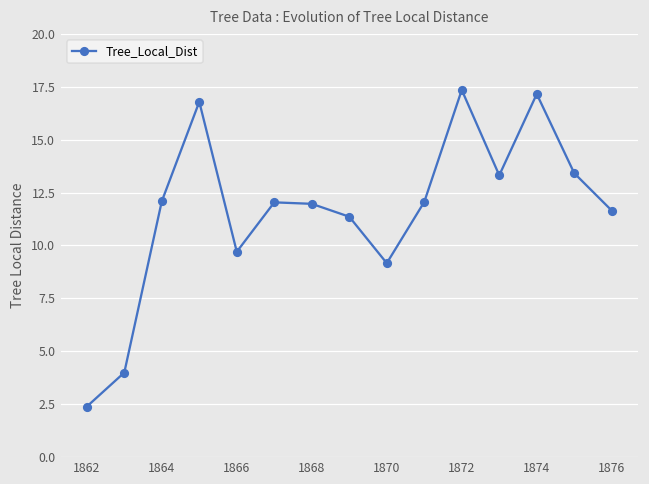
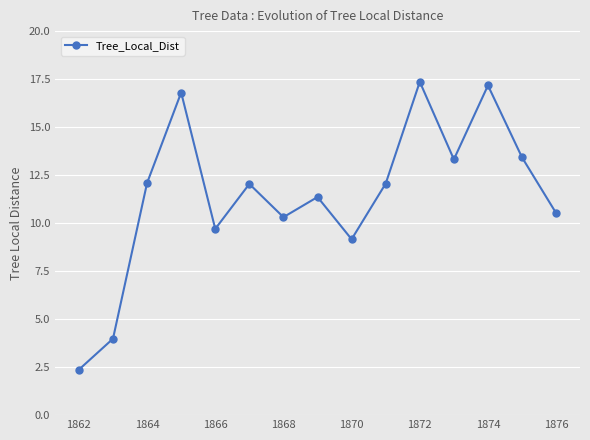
1868: 12.0 -> 10.3
1876: 11.7 -> 10.5
